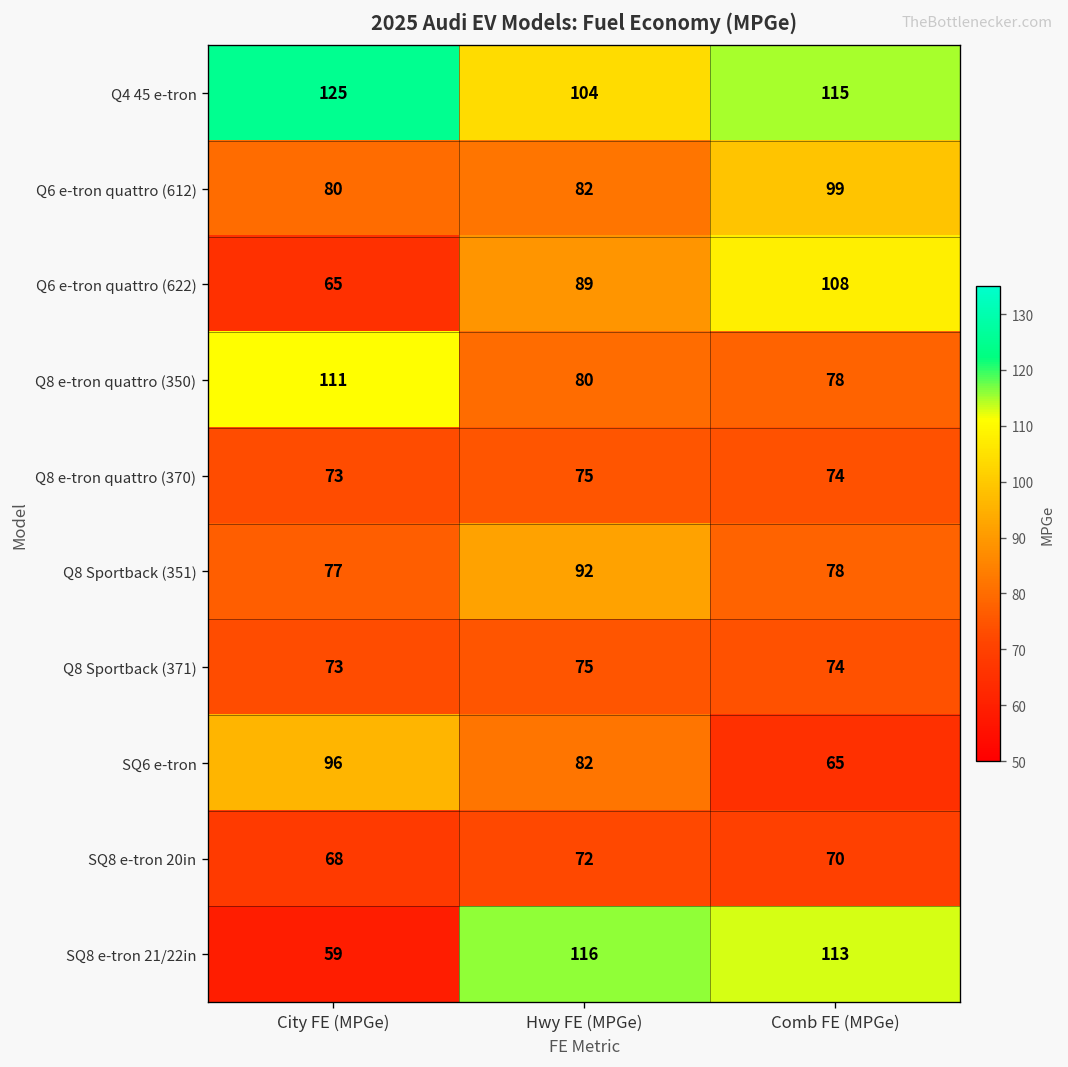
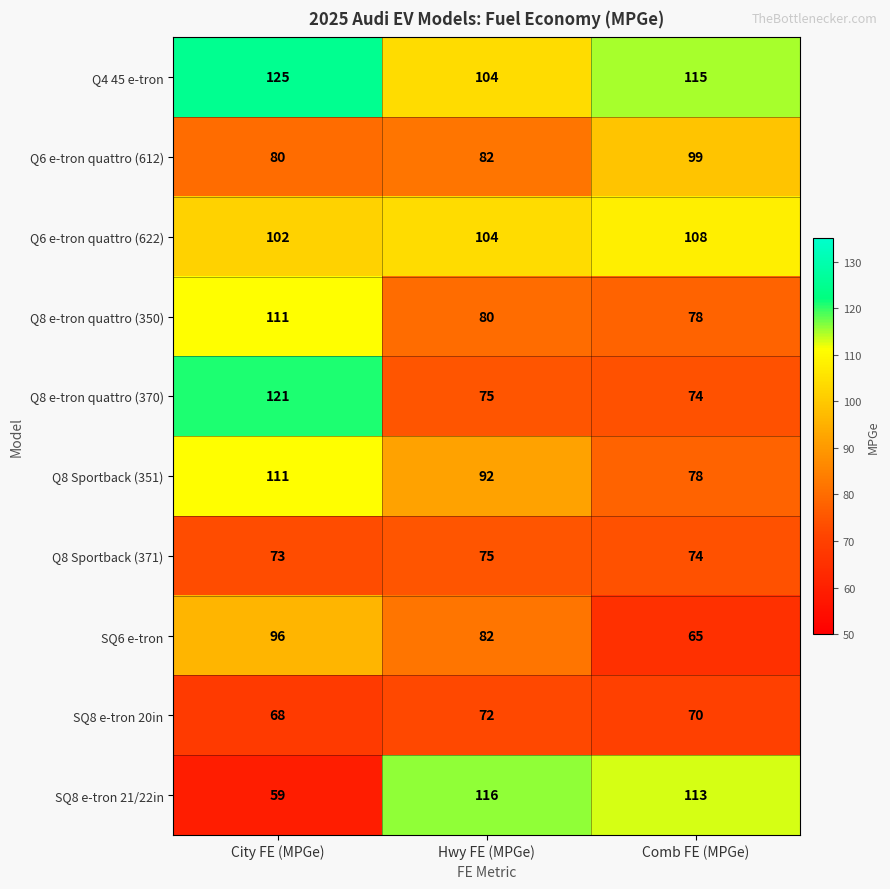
Q6 e-tron quattro (622), City FE (MPGe): 65 -> 102
Q6 e-tron quattro (622), Hwy FE (MPGe): 89 -> 104
Q8 e-tron quattro (370), City FE (MPGe): 73 -> 121
Q8 Sportback (351), City FE (MPGe): 77 -> 111
